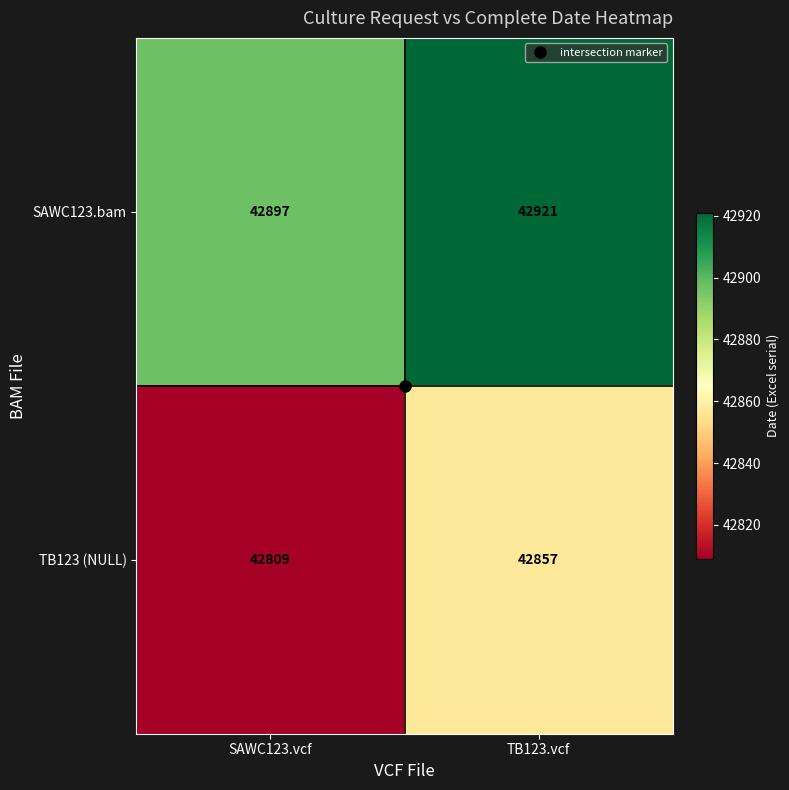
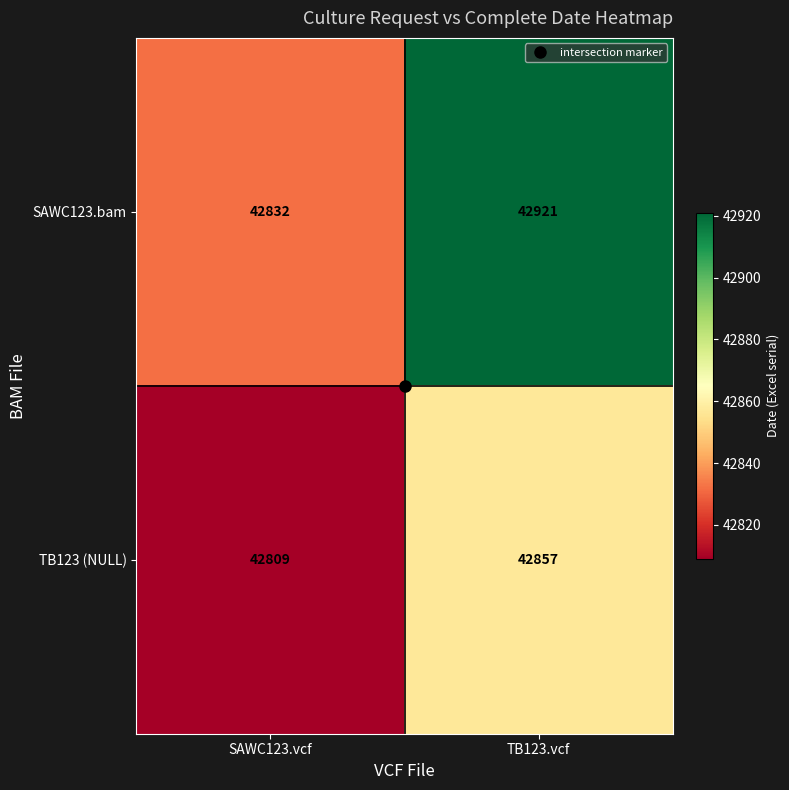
SAWC123.bam, SAWC123.vcf: 42897 -> 42832
